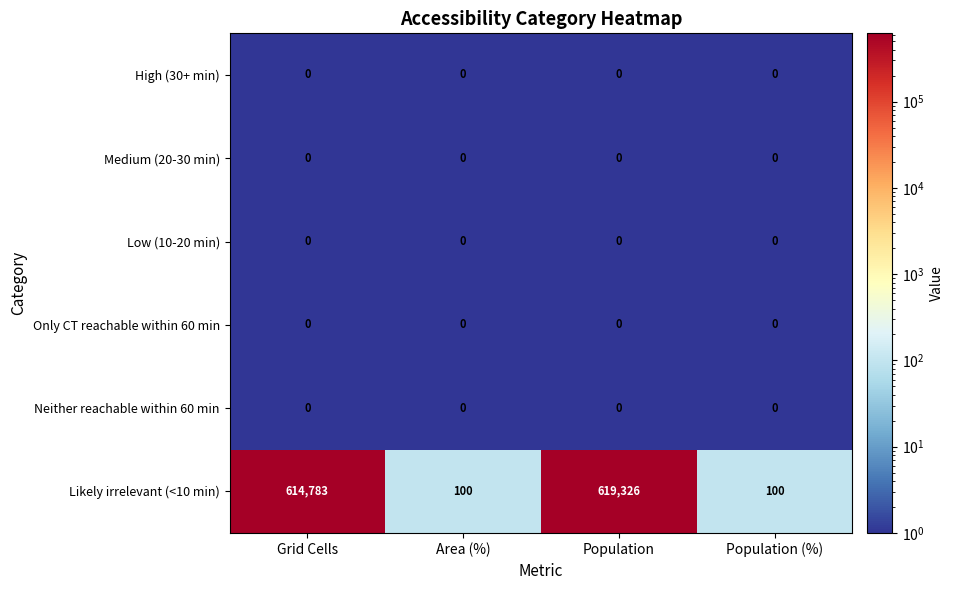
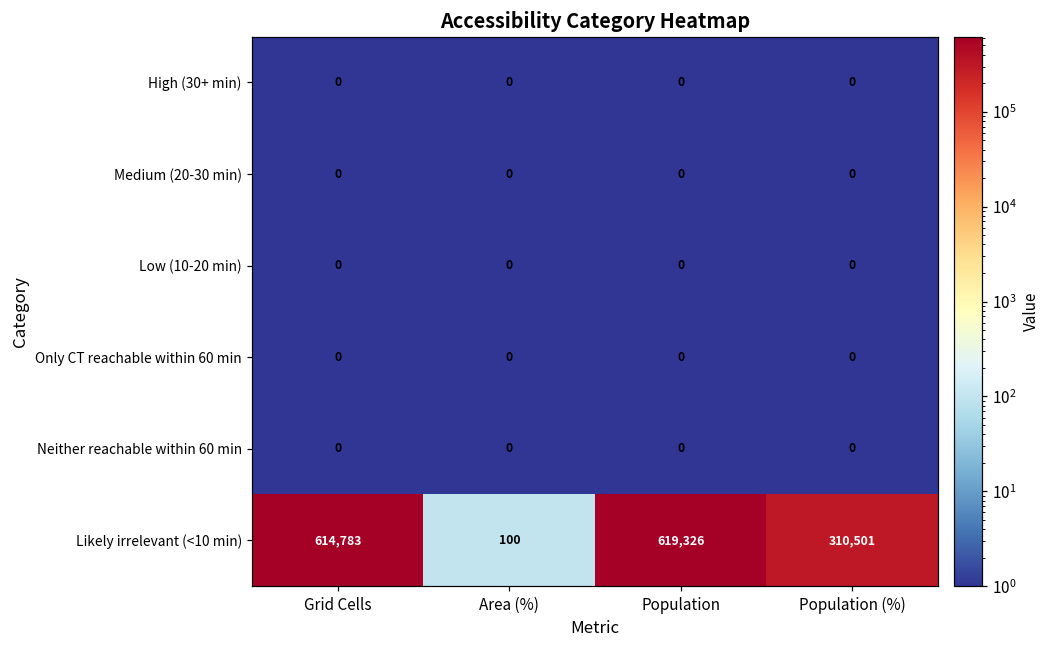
Likely irrelevant (<10 min), Population (%): 100 -> 310,501
